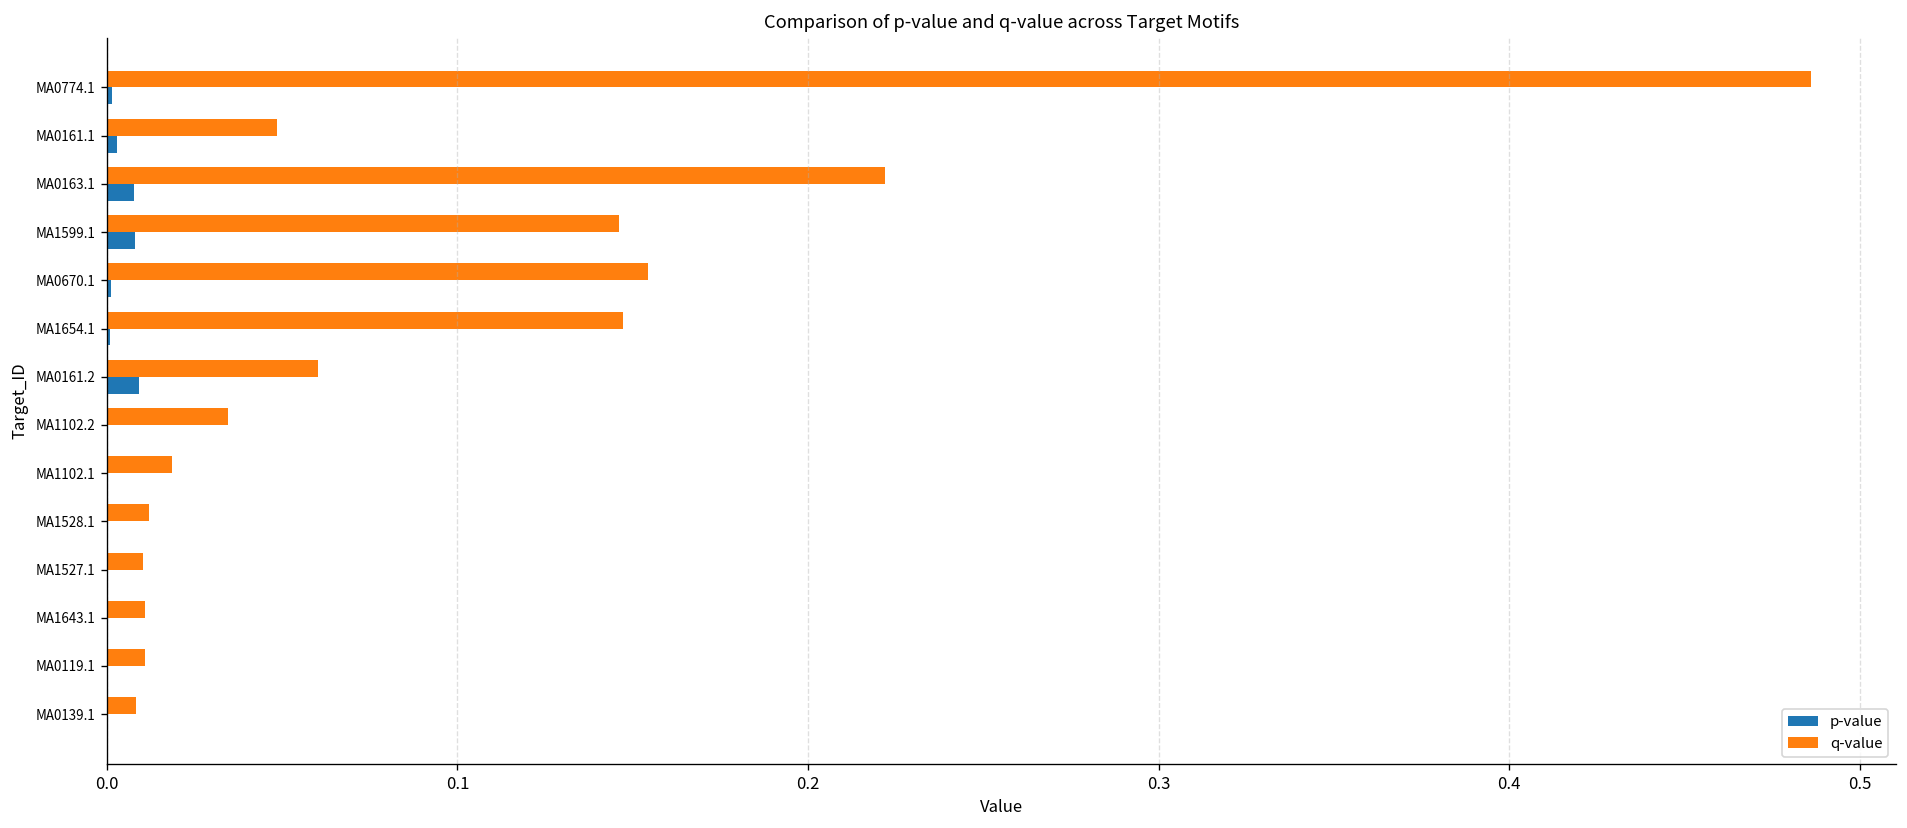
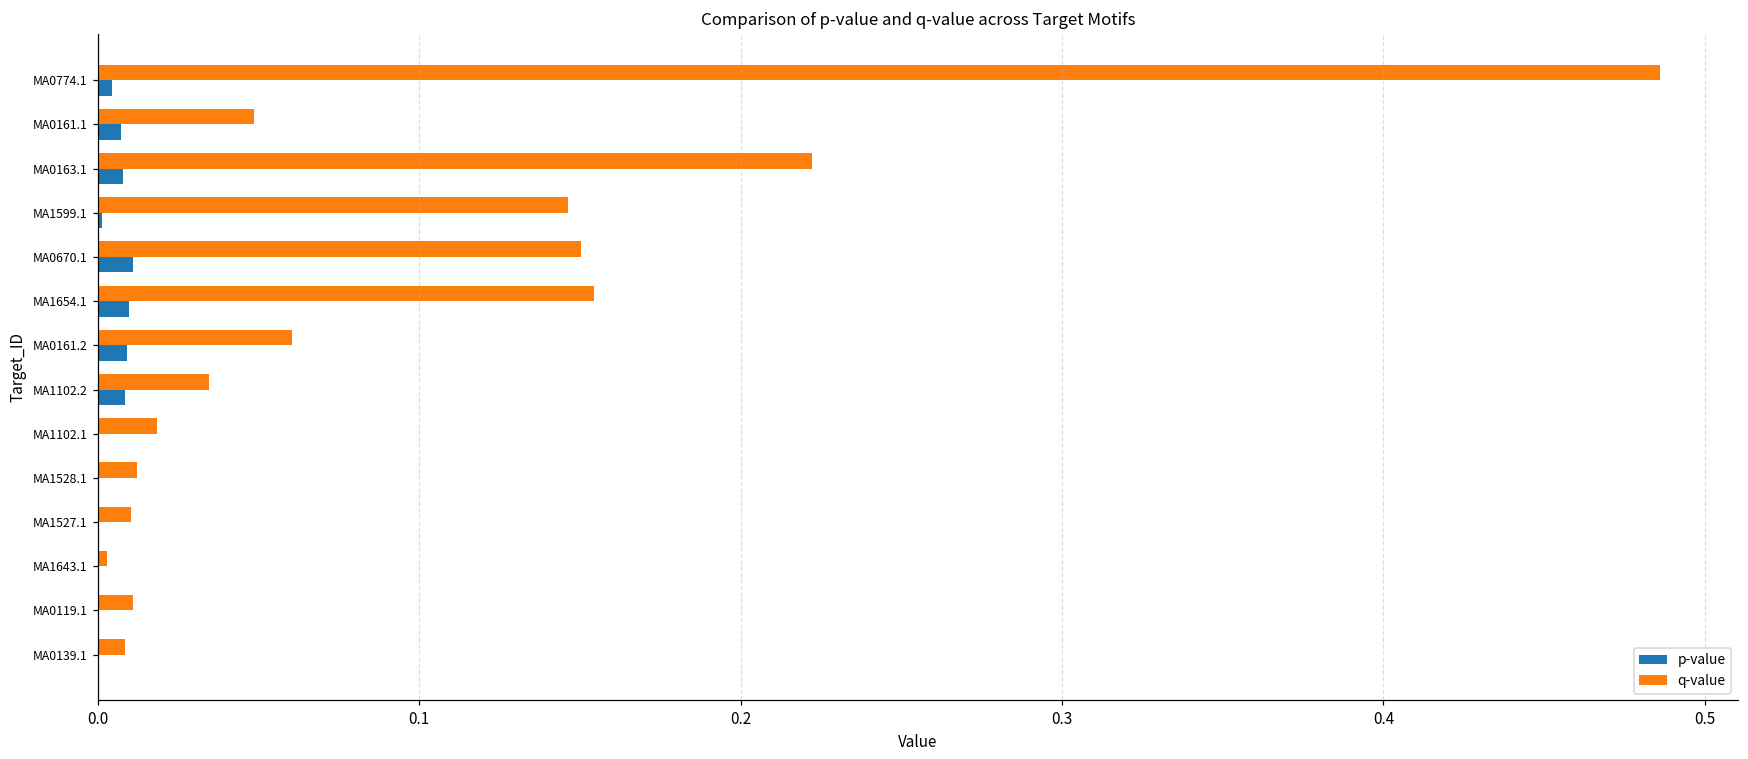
p-value, MA0774.1: 0.001 -> 0.004
p-value, MA0161.1: 0.003 -> 0.007
p-value, MA1599.1: 0.008 -> 0.001
q-value, MA0670.1: 0.154 -> 0.150
p-value, MA0670.1: 0.001 -> 0.011
q-value, MA1654.1: 0.147 -> 0.154
p-value, MA1654.1: 0.001 -> 0.010
p-value, MA1102.2: 0.000 -> 0.008
q-value, MA1643.1: 0.011 -> 0.003
